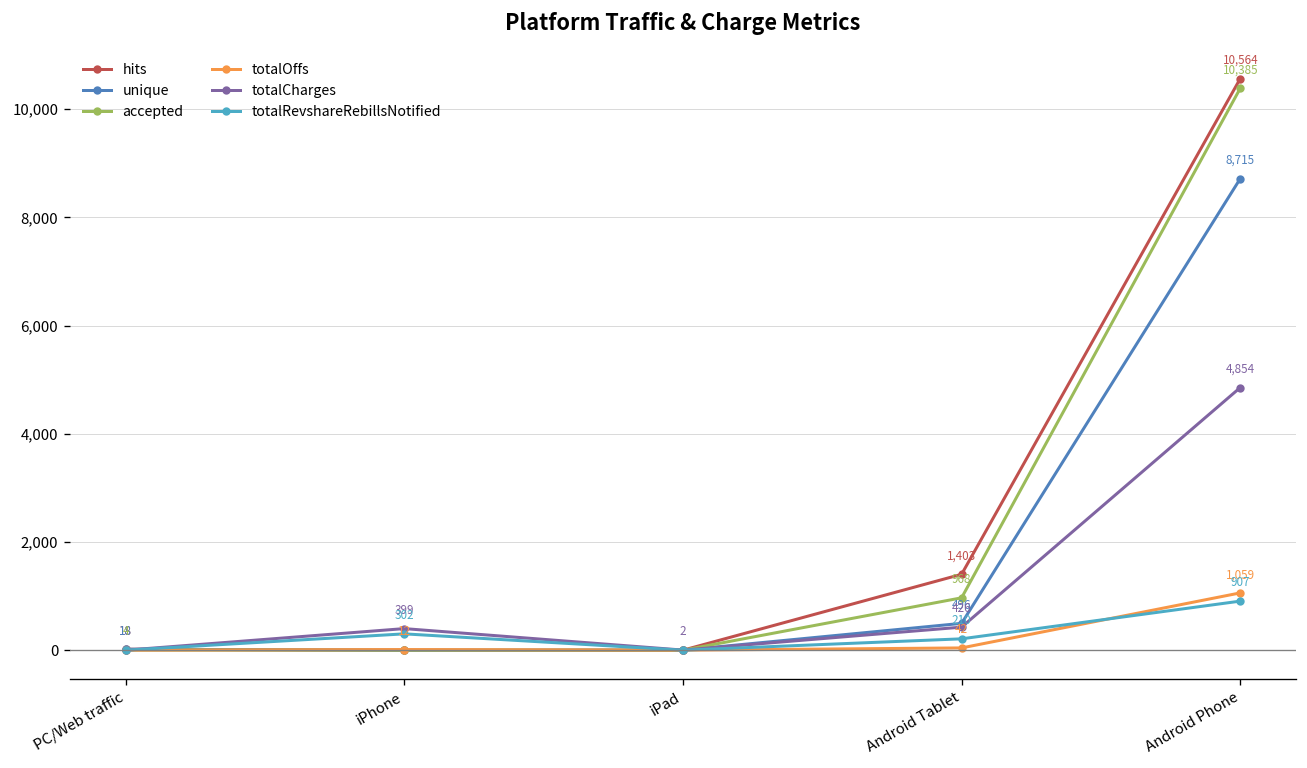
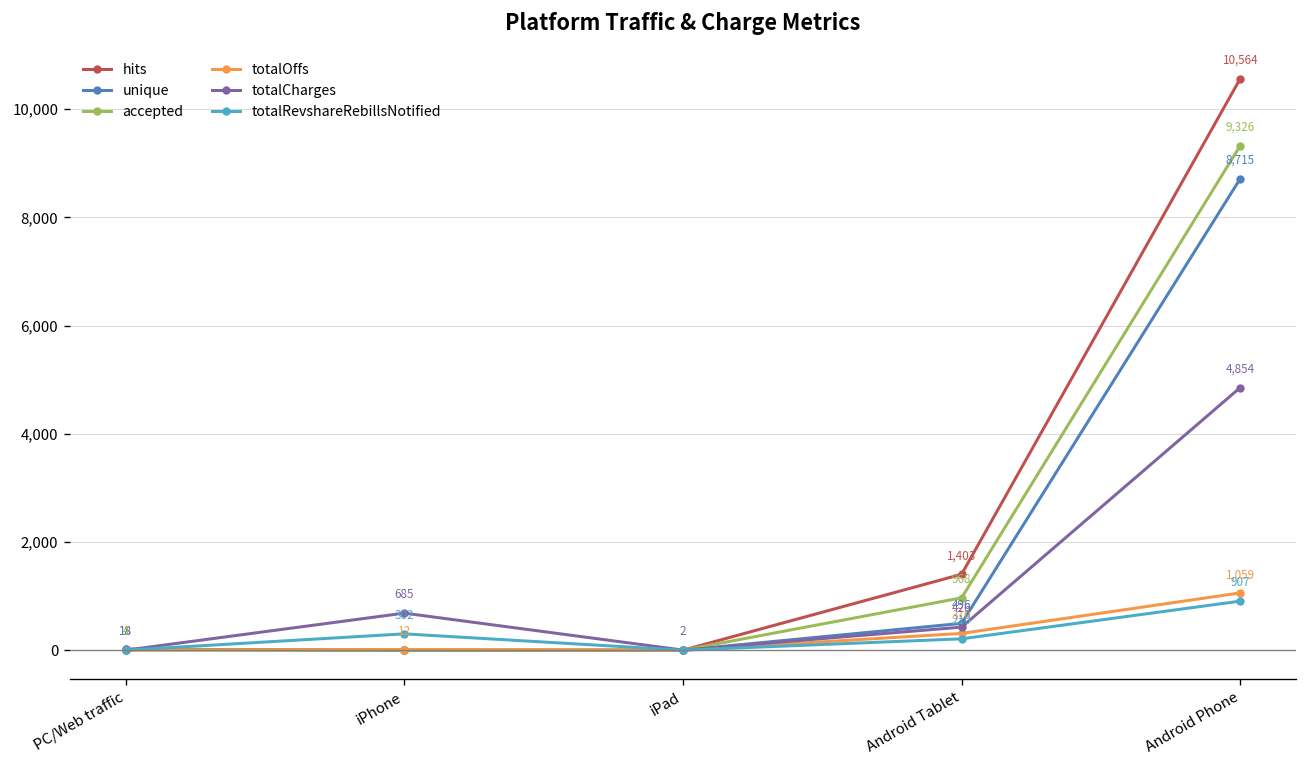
totalCharges, iPhone: 399 -> 685
totalOffs, Android Tablet: 42 -> 310
accepted, Android Phone: 10,385 -> 9,326
